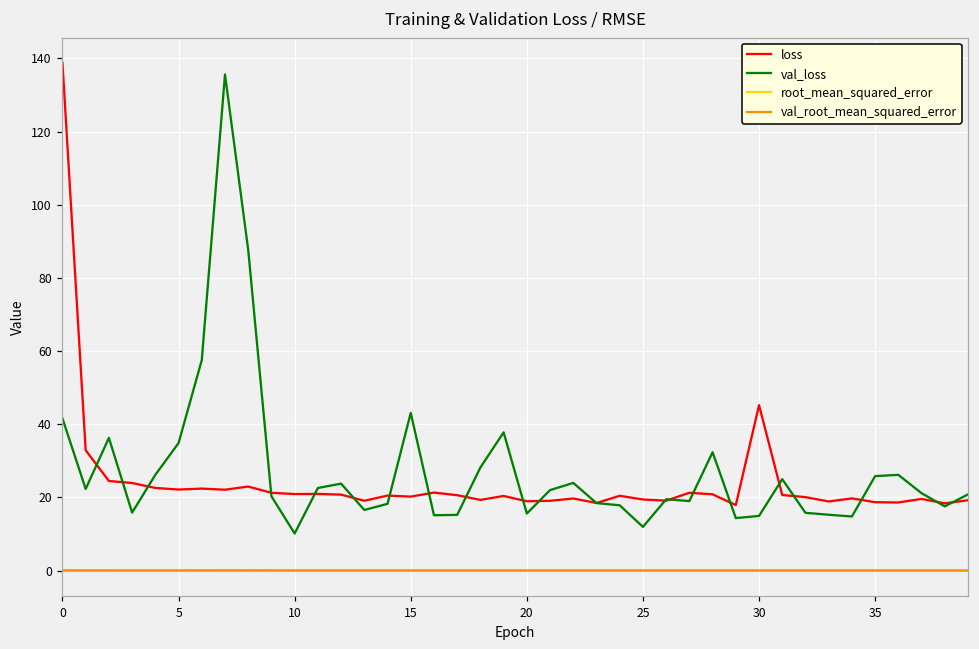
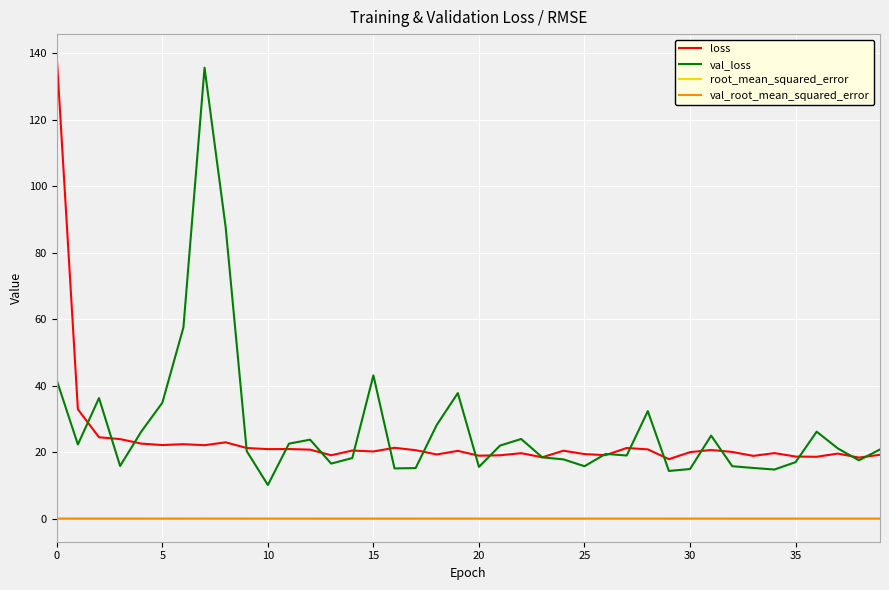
val_loss, 25: 12 -> 16
loss, 30: 45 -> 20
val_loss, 35: 26 -> 17
